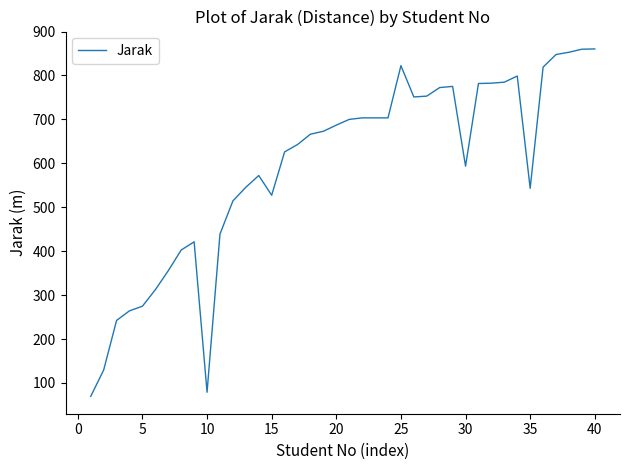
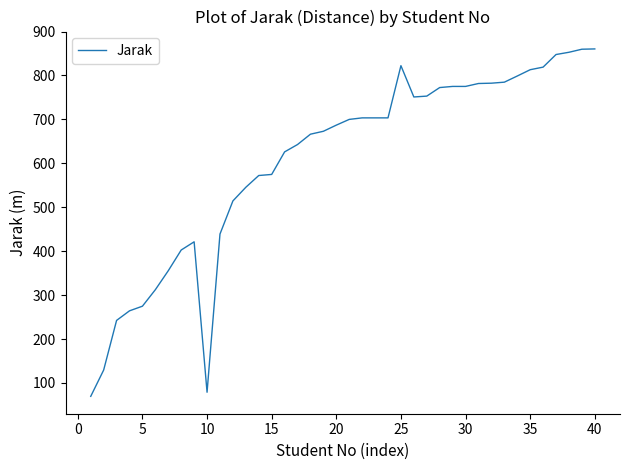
15: 530 -> 570
30: 590 -> 780
35: 540 -> 810
